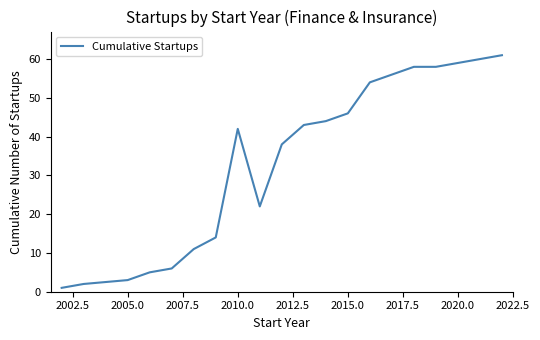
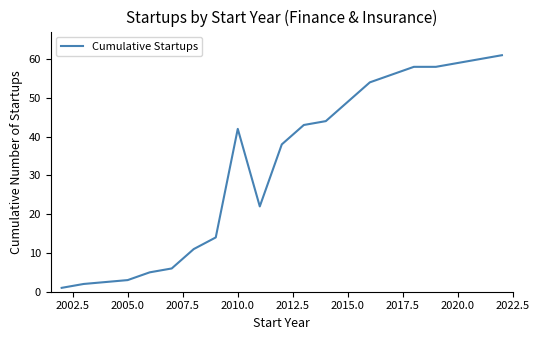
2015.0: 46 -> 49
